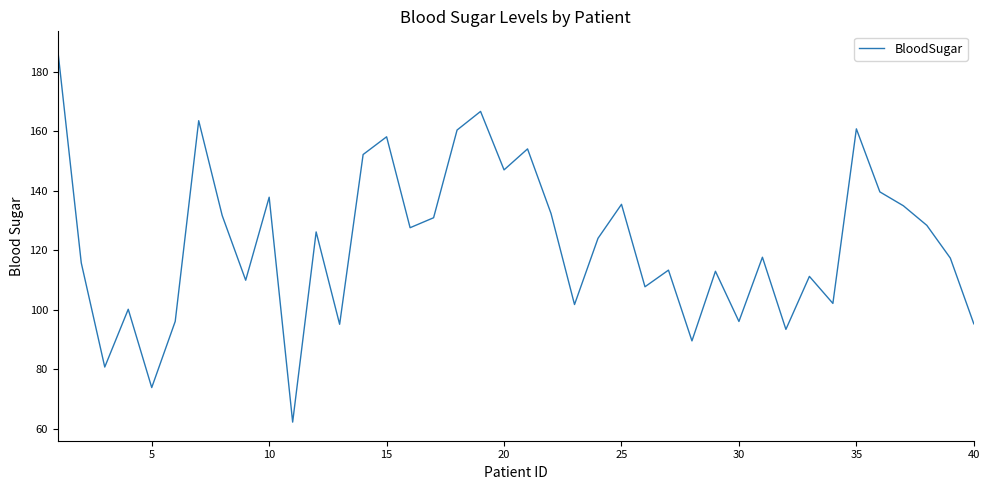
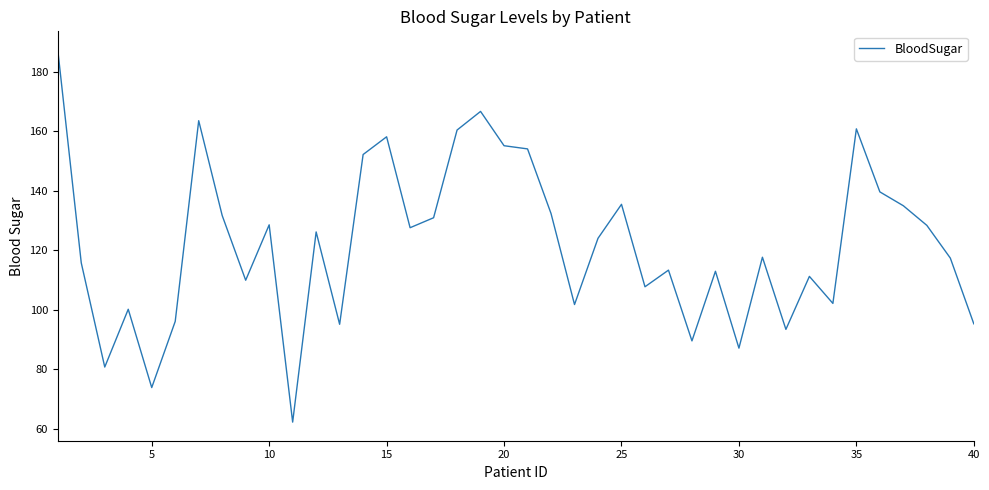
10: 138 -> 129
20: 147 -> 155
30: 96 -> 87
